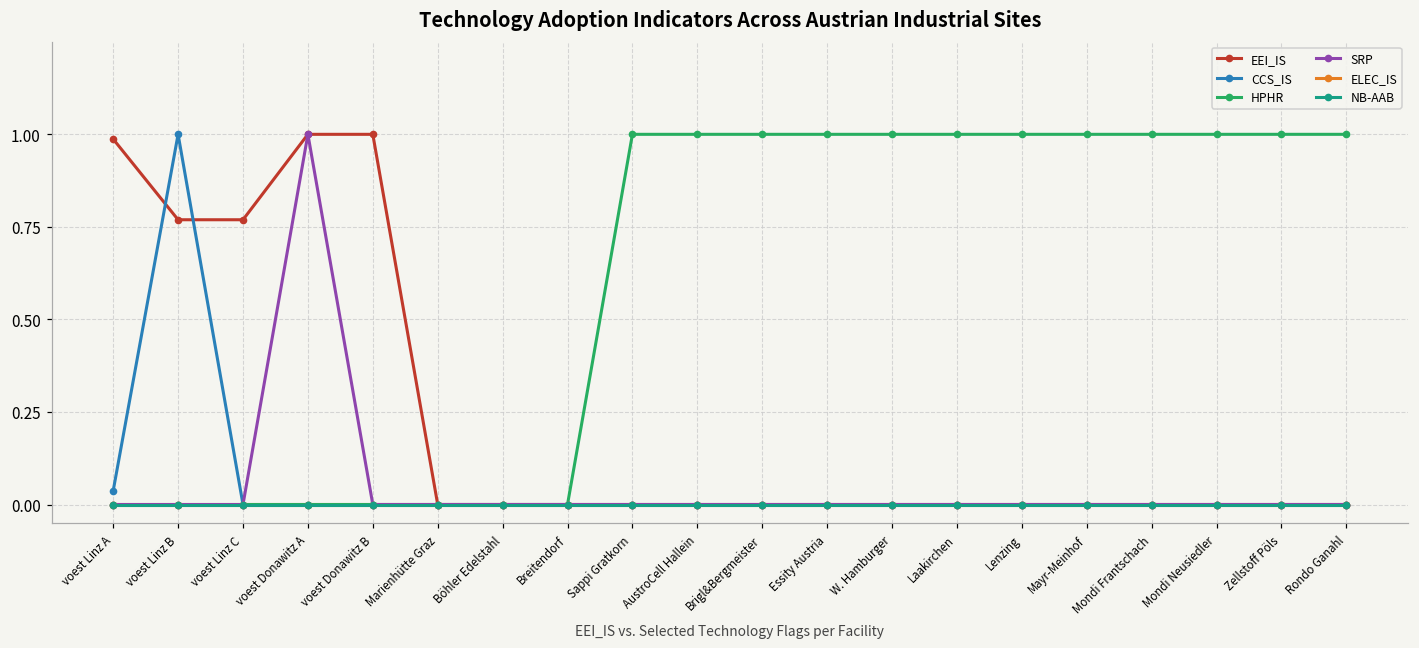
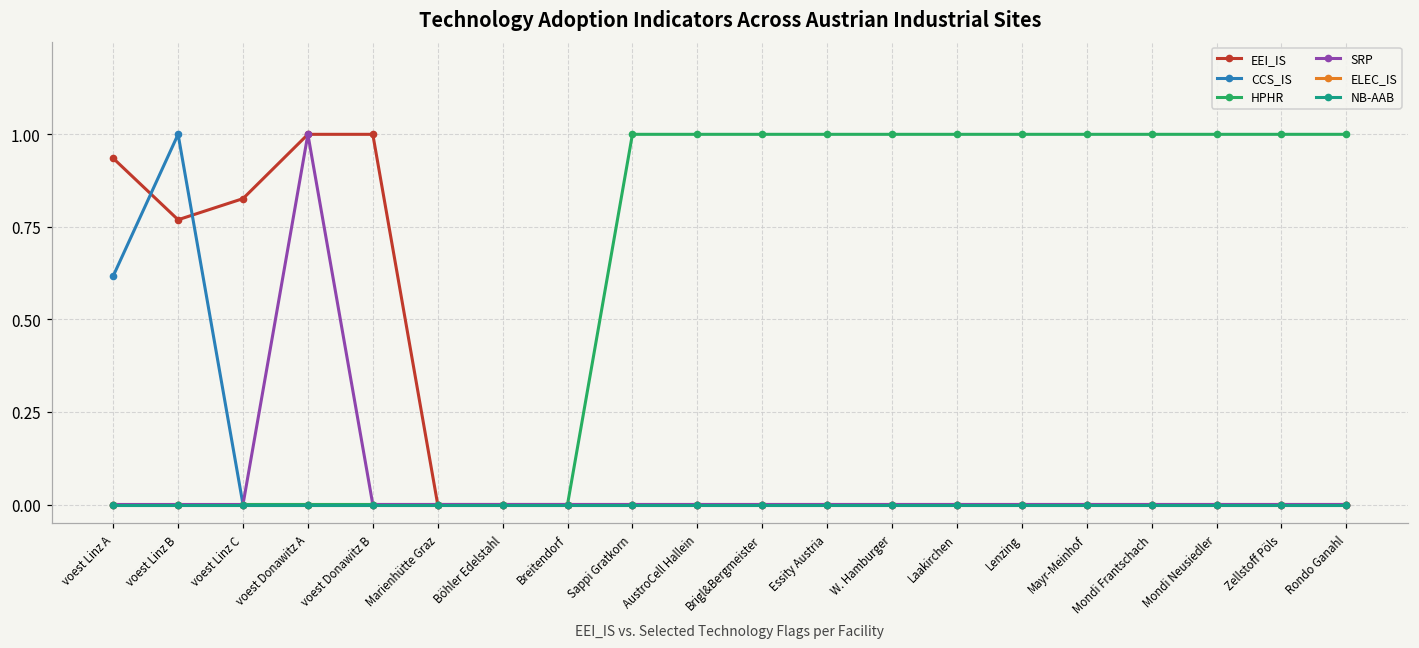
EEI_IS, voest Linz A: 0.99 -> 0.94
CCS_IS, voest Linz A: 0.04 -> 0.62
EEI_IS, voest Linz C: 0.77 -> 0.83
